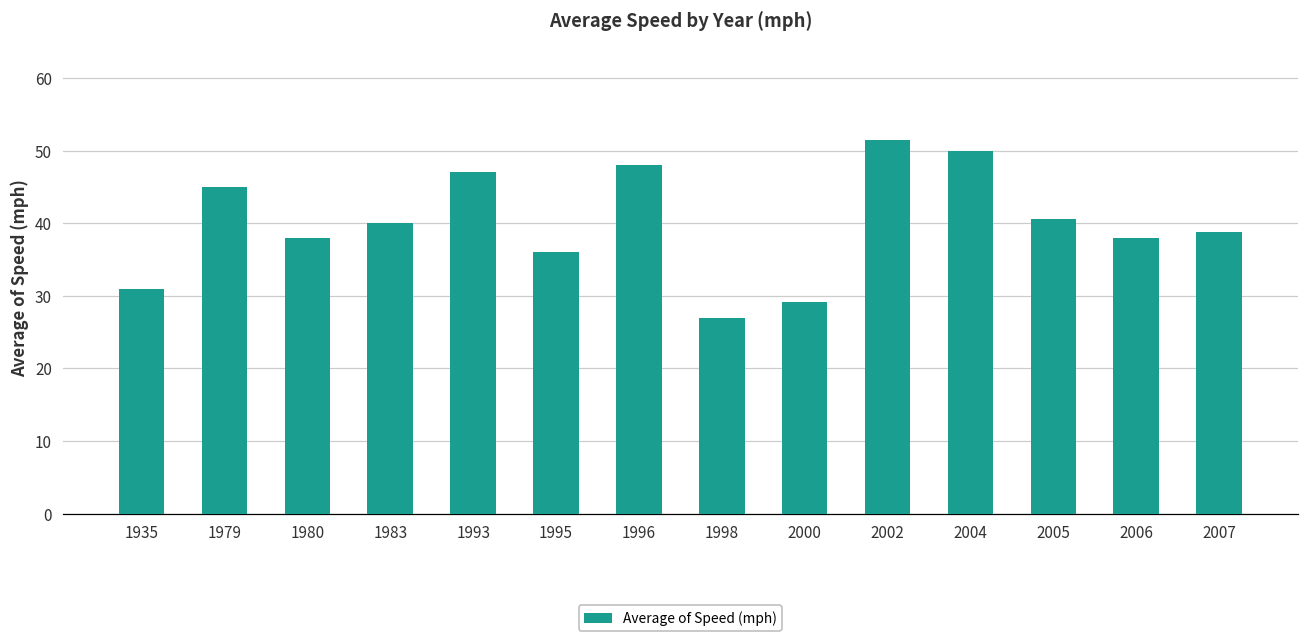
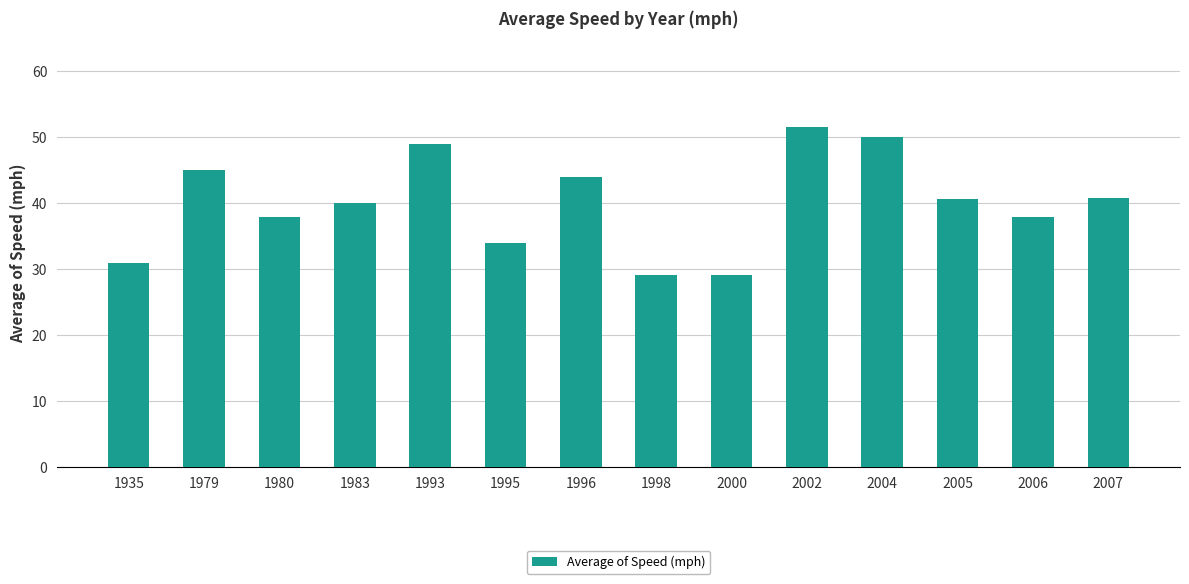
1993: 47 -> 49
1995: 36 -> 34
1996: 48 -> 44
1998: 27 -> 29
2007: 39 -> 41
